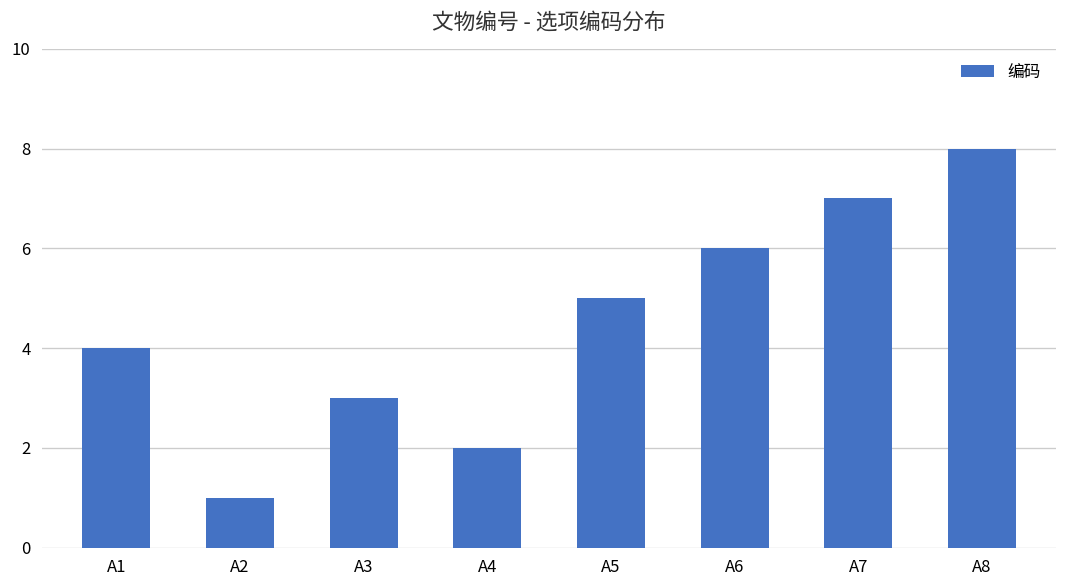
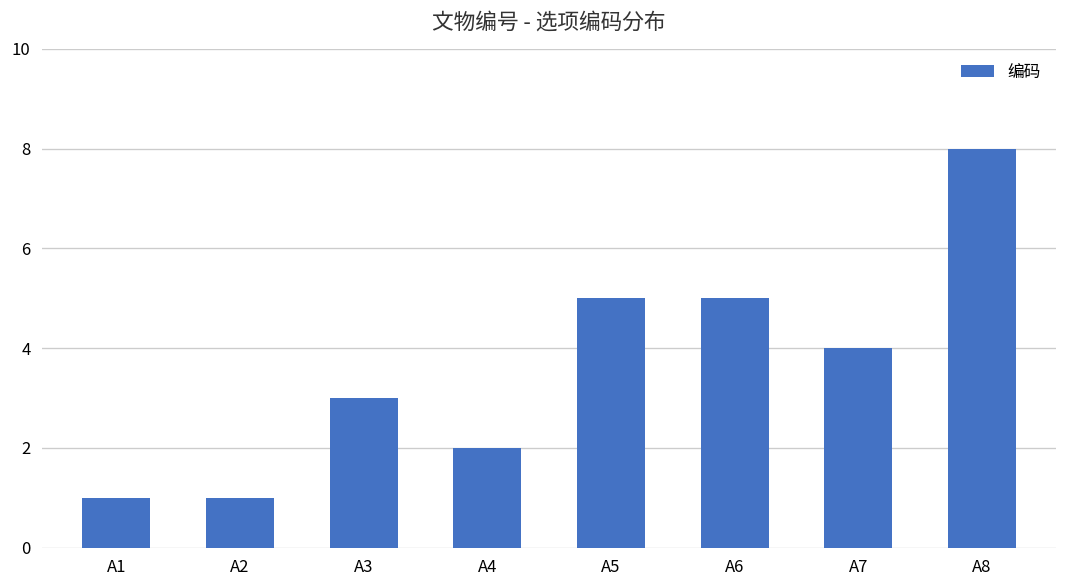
A1: 4 -> 1
A6: 6 -> 5
A7: 7 -> 4
